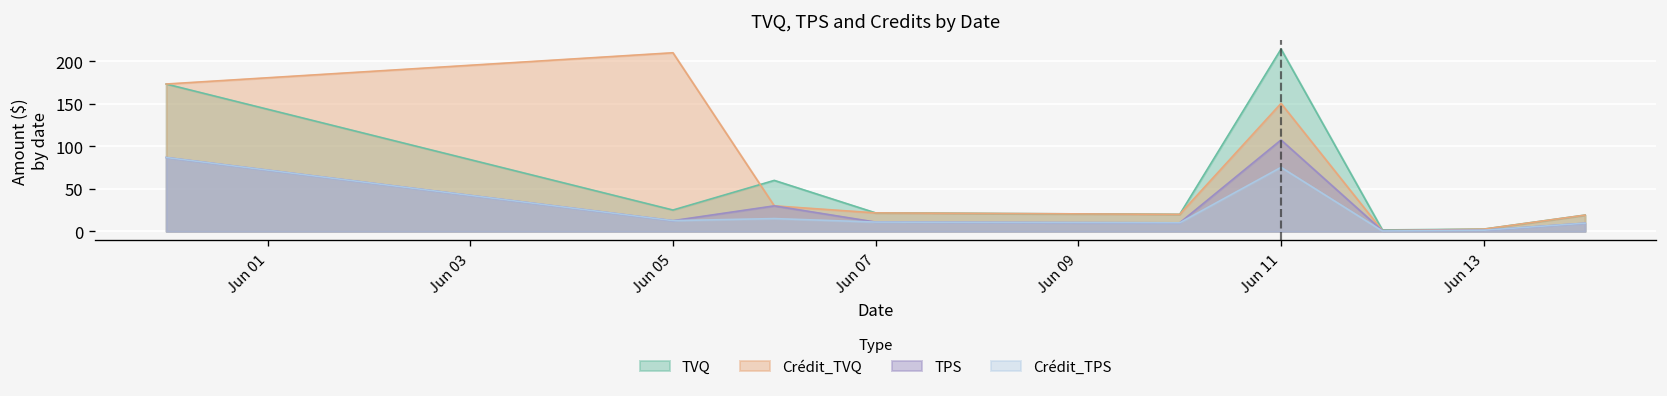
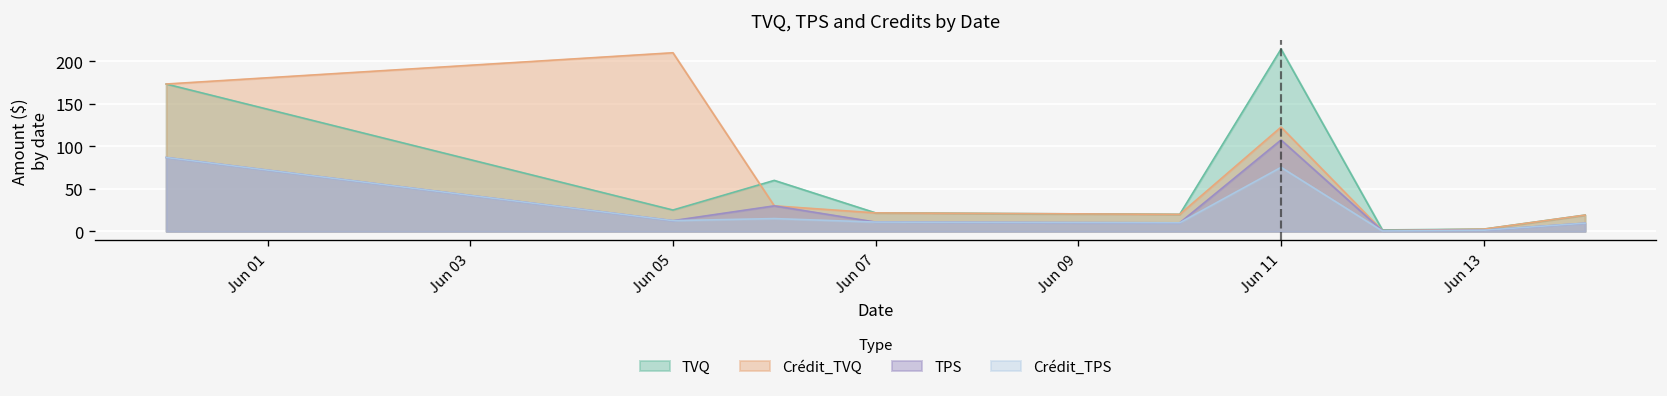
Crédit_TVQ, Jun 11: 150 -> 120
